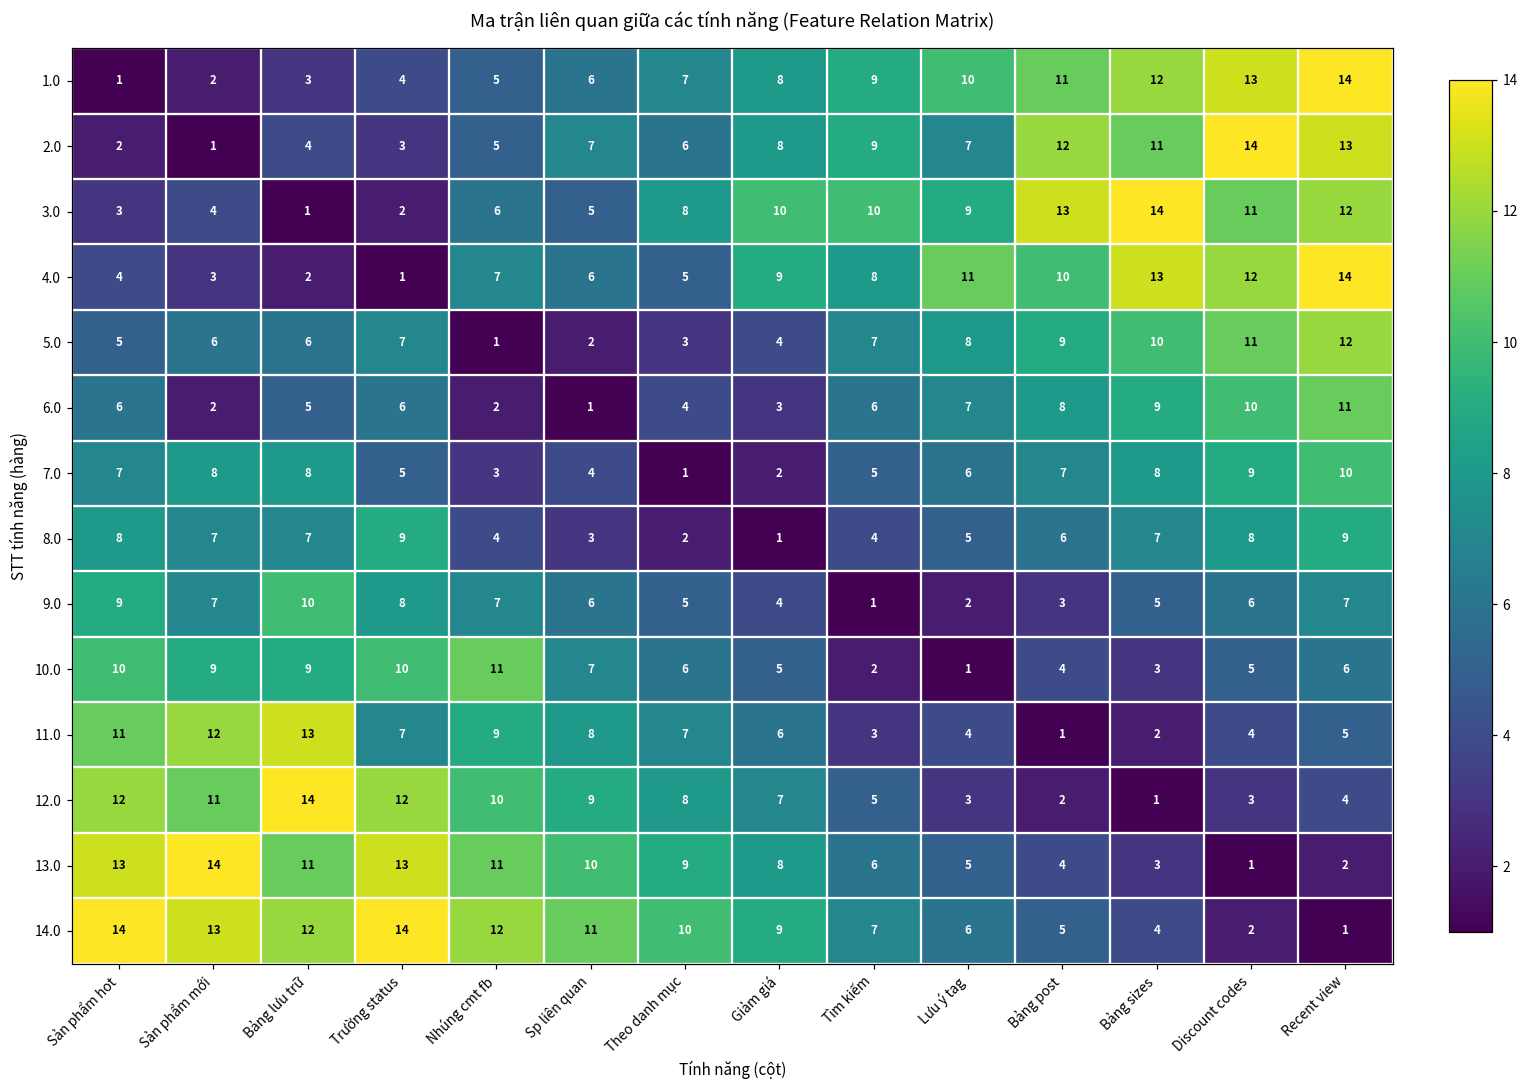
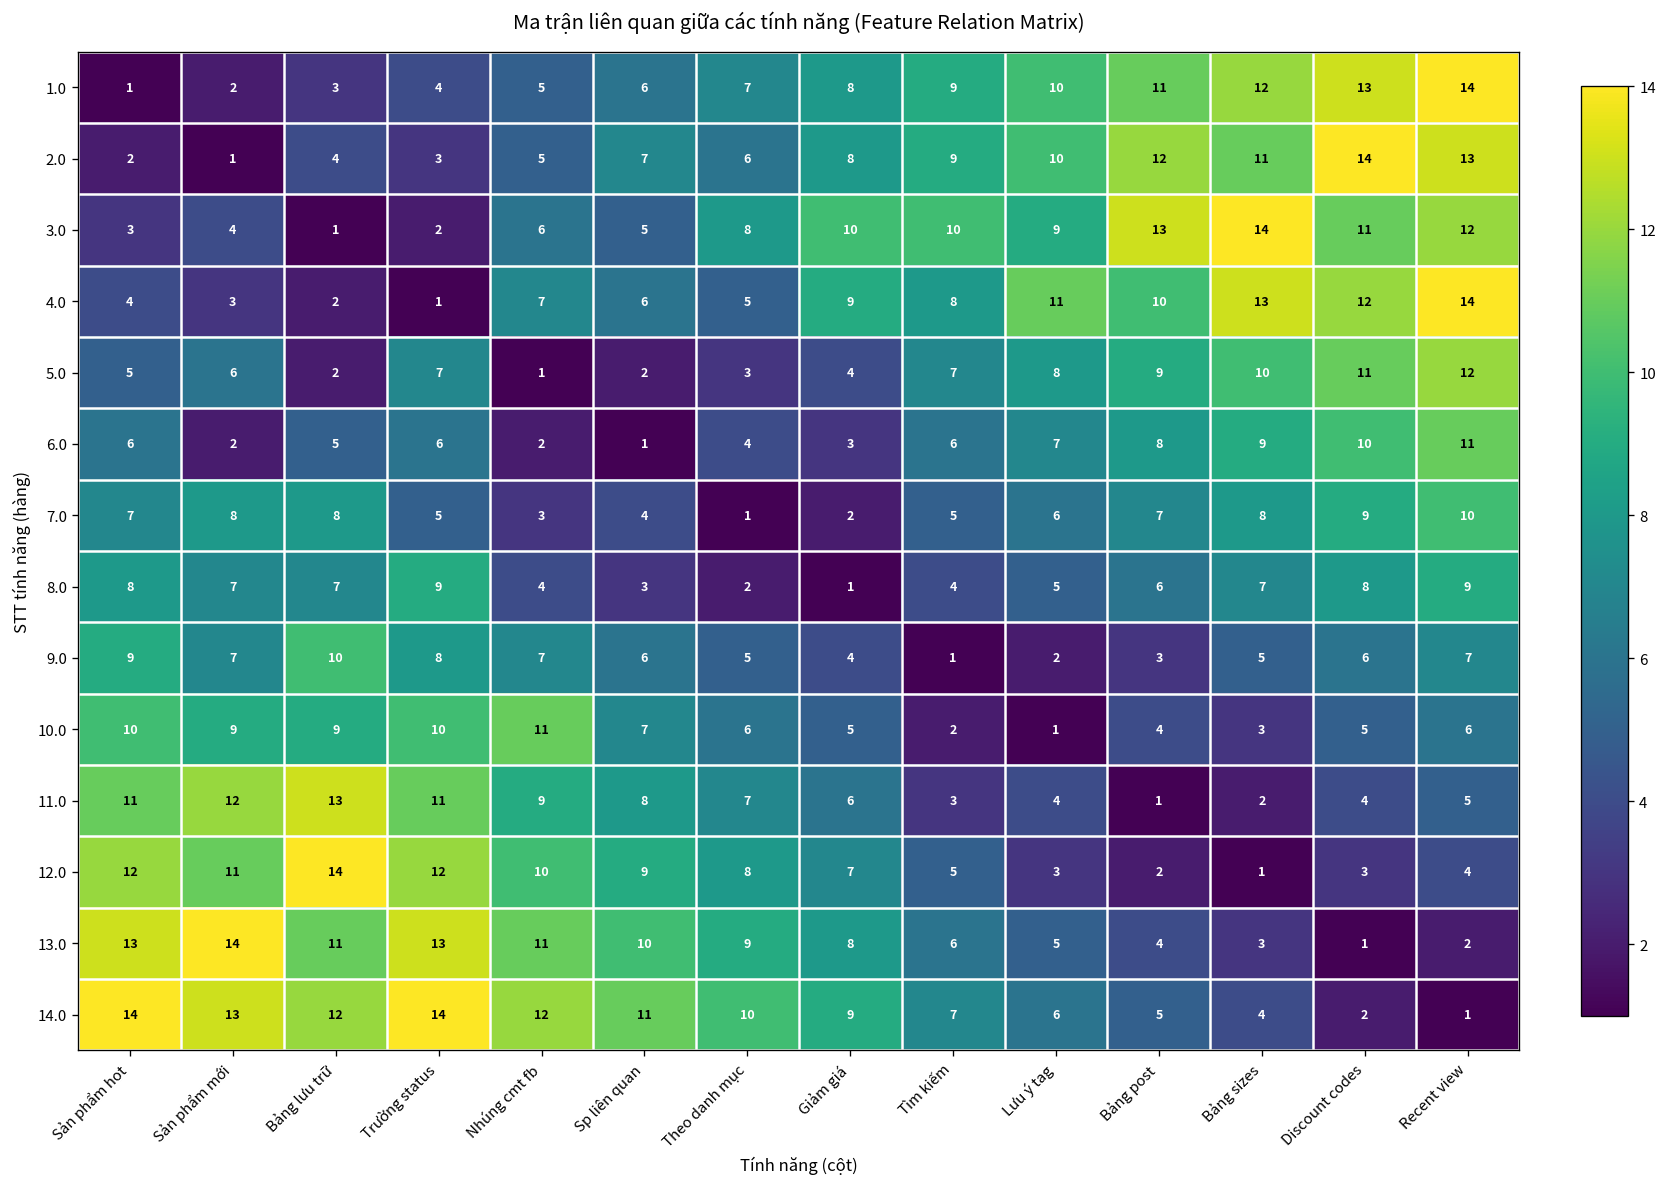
2.0, Lưu ý tag: 7 -> 10
5.0, Bảng lưu trữ: 6 -> 2
11.0, Trường status: 7 -> 11
